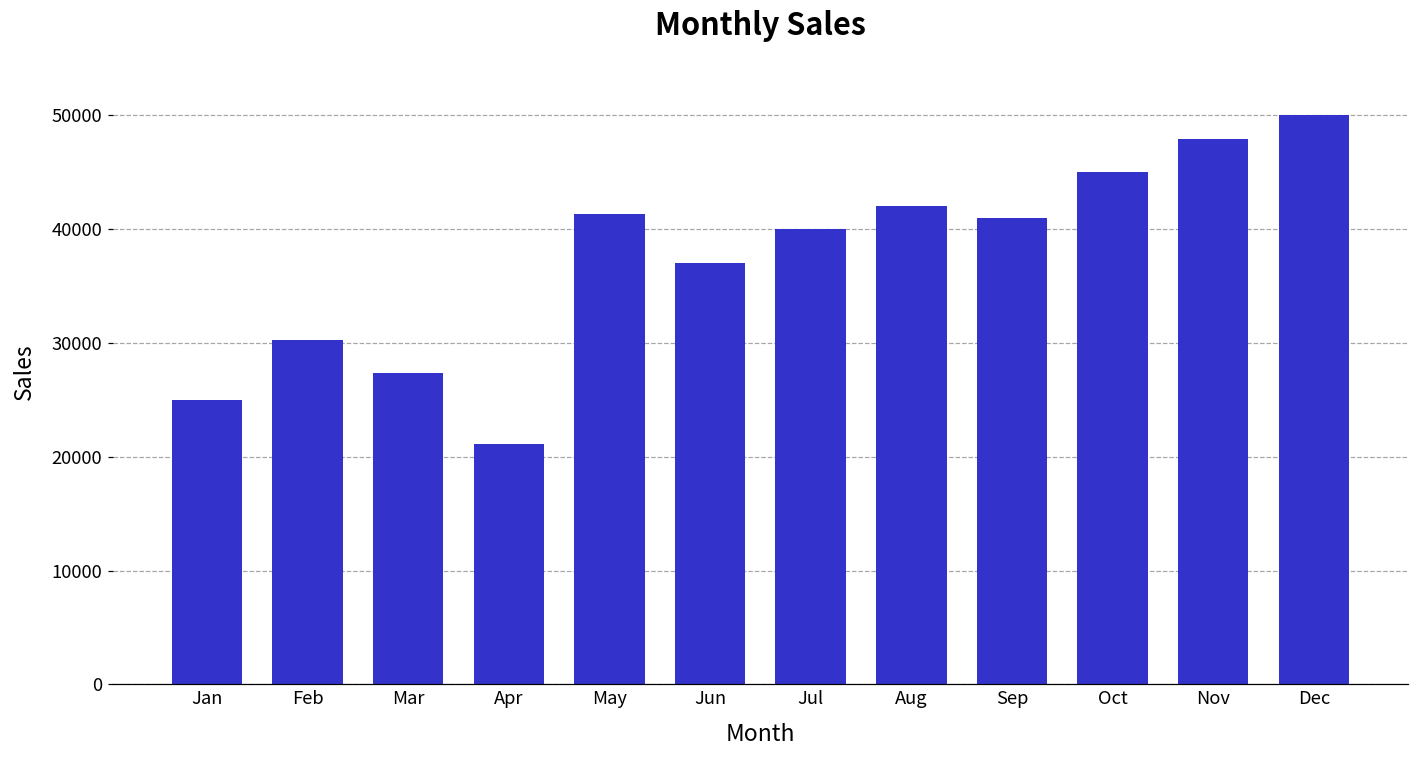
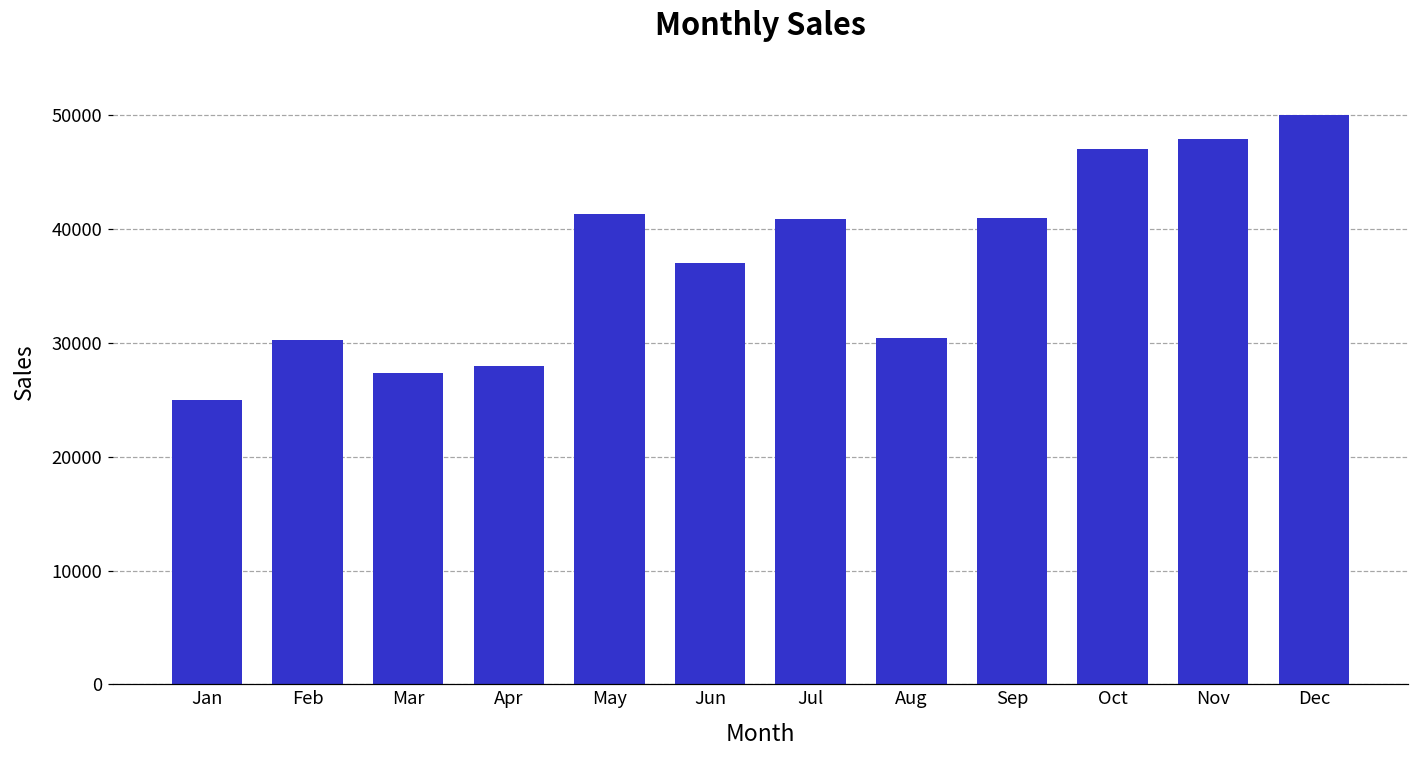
Apr: 21100 -> 28000
Jul: 40000 -> 40900
Aug: 42000 -> 30400
Oct: 45000 -> 47000
